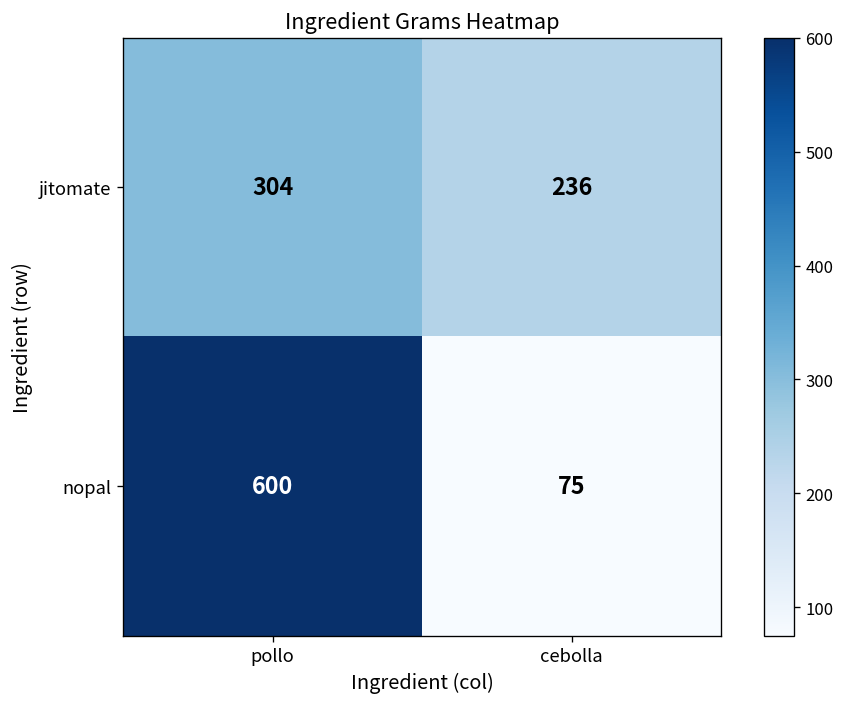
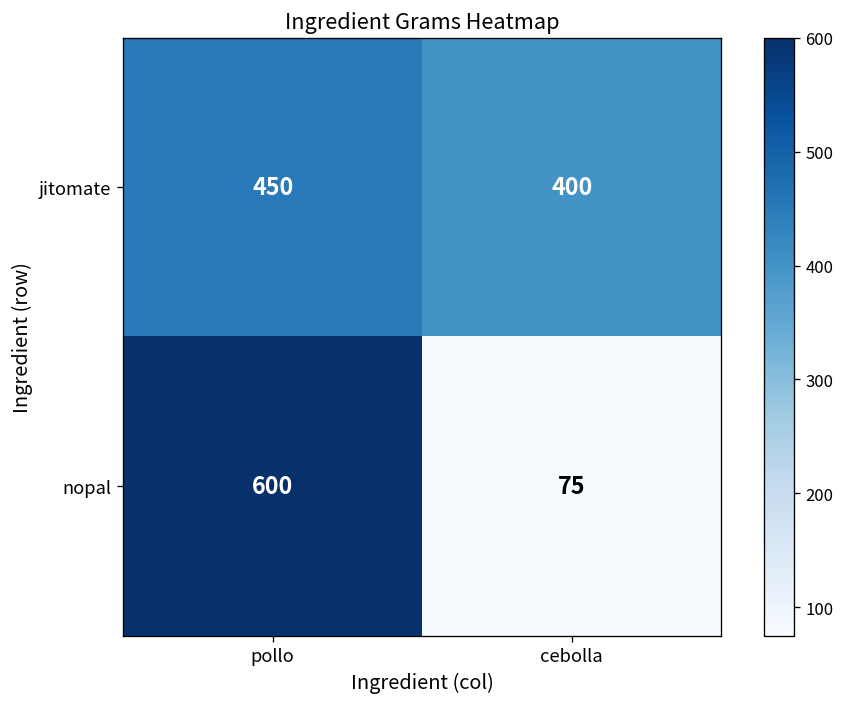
jitomate, pollo: 304 -> 450
jitomate, cebolla: 236 -> 400
